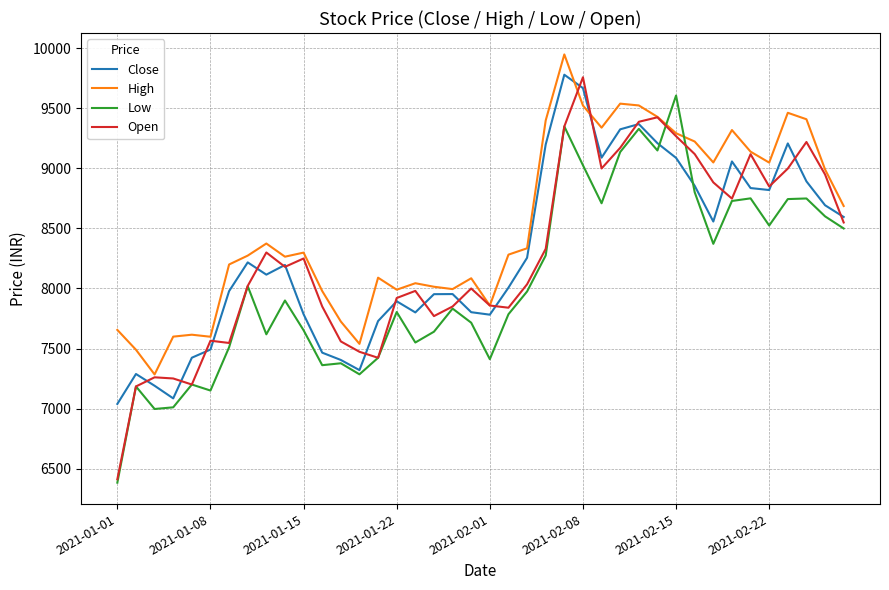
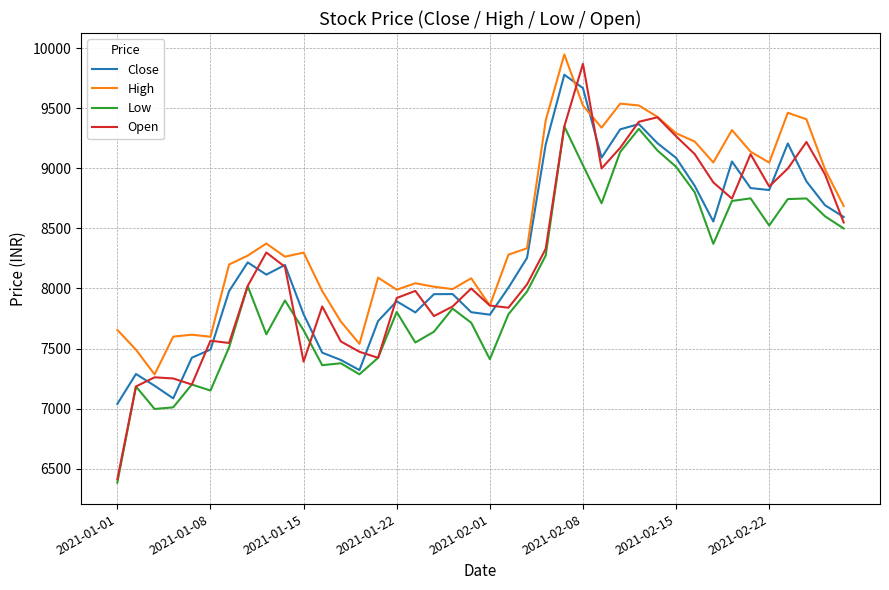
Open, 2021-01-15: 8250 -> 7390
Open, 2021-02-08: 9760 -> 9870
Low, 2021-02-15: 9610 -> 9010
